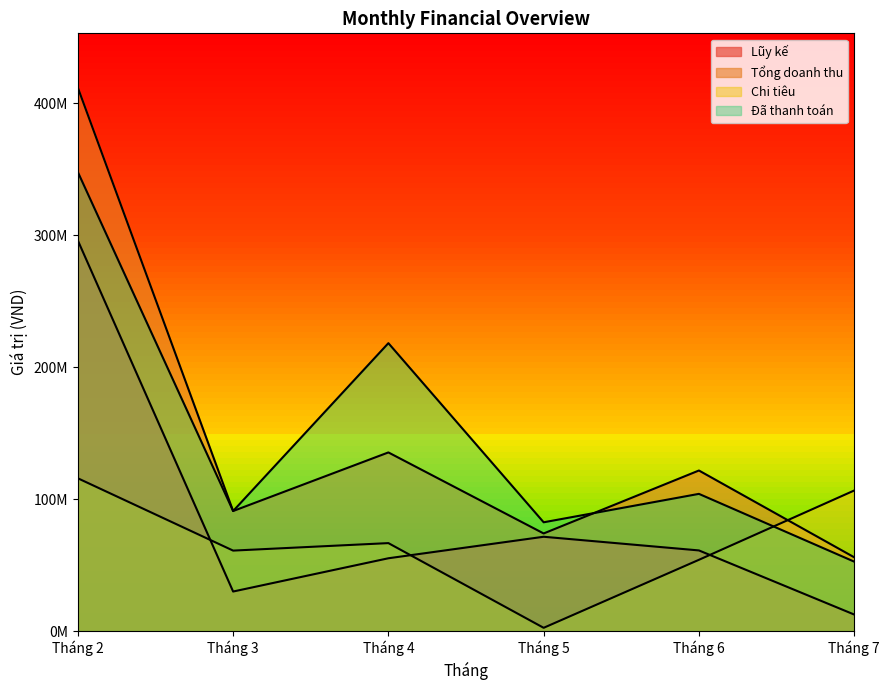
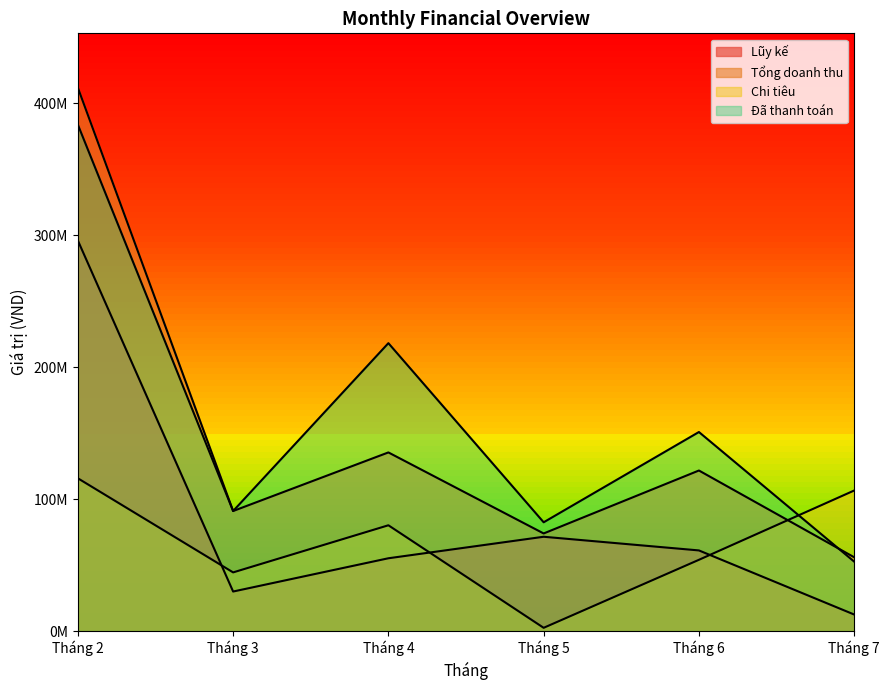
Đã thanh toán, Tháng 2: 348000000 -> 384000000
Chi tiêu, Tháng 3: 61000000 -> 44000000
Chi tiêu, Tháng 4: 67000000 -> 80000000
Đã thanh toán, Tháng 6: 104000000 -> 151000000
